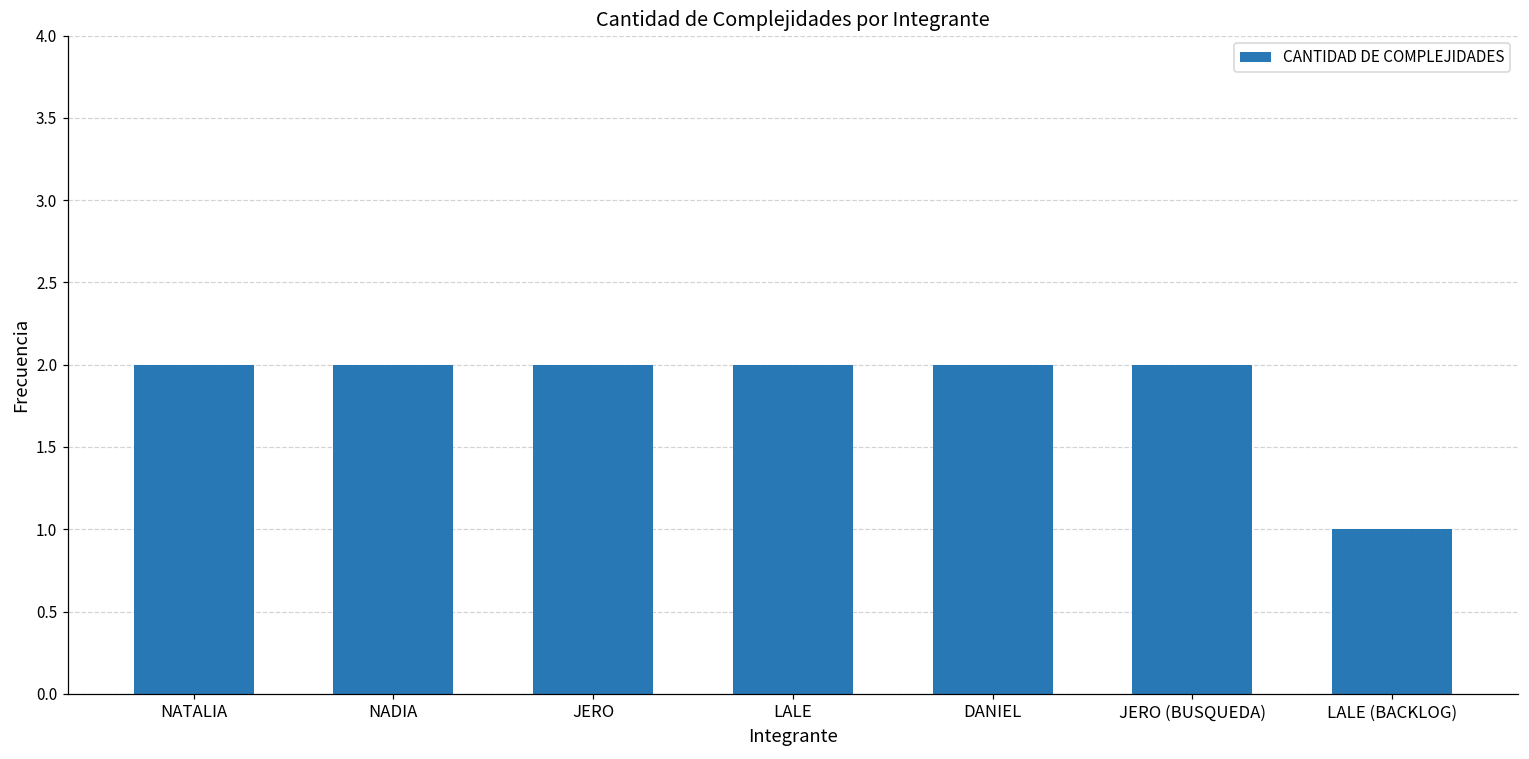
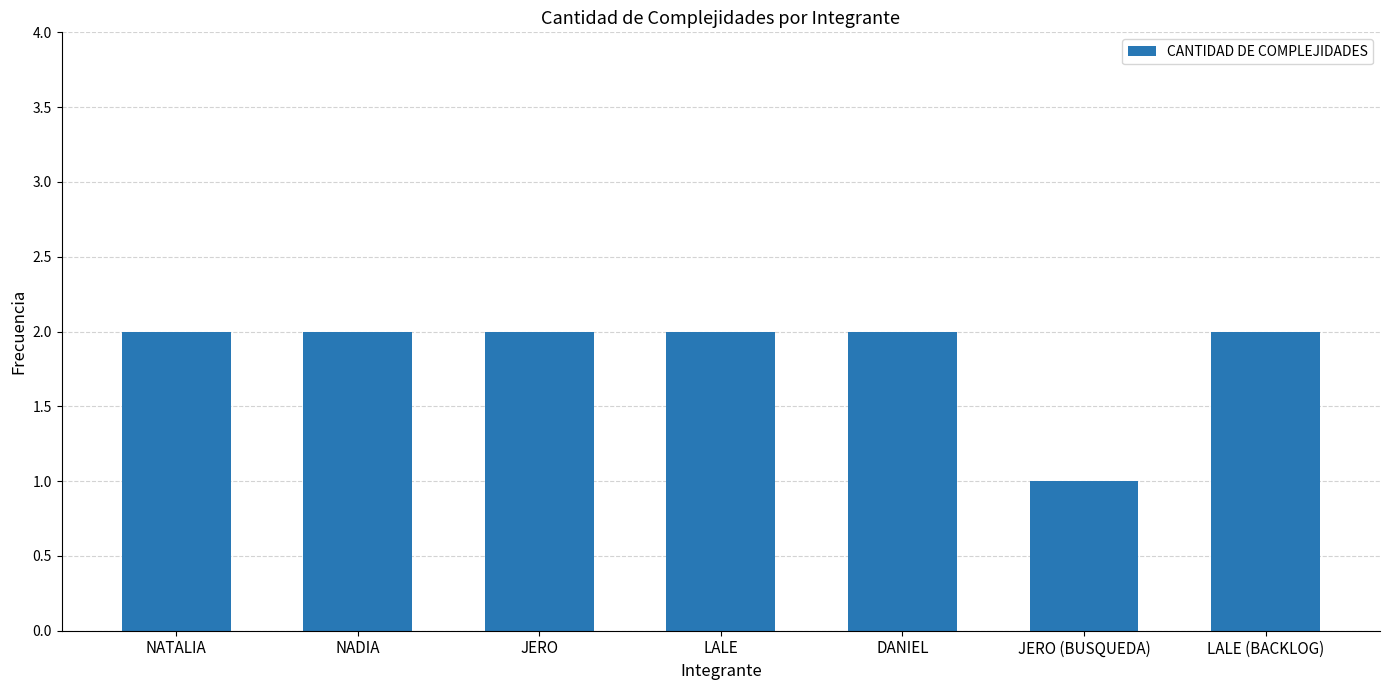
JERO (BUSQUEDA): 2 -> 1
LALE (BACKLOG): 1 -> 2
